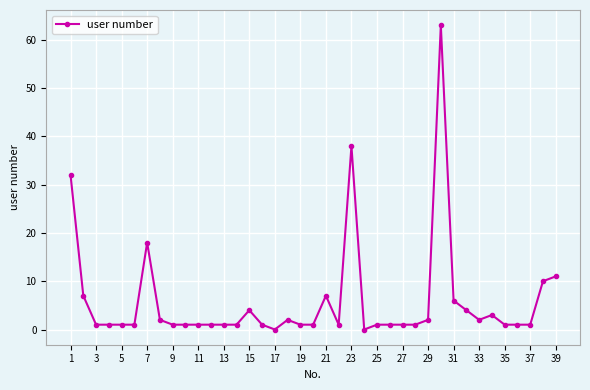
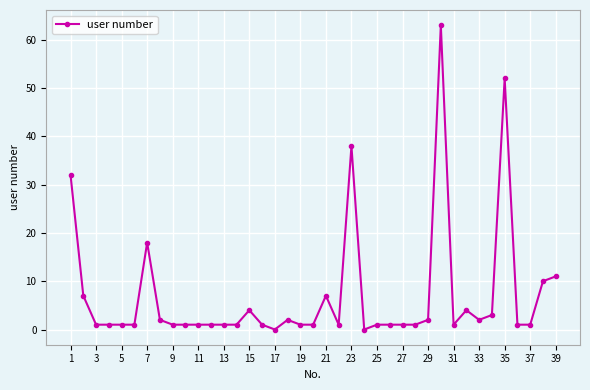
31: 6 -> 1
35: 1 -> 52
